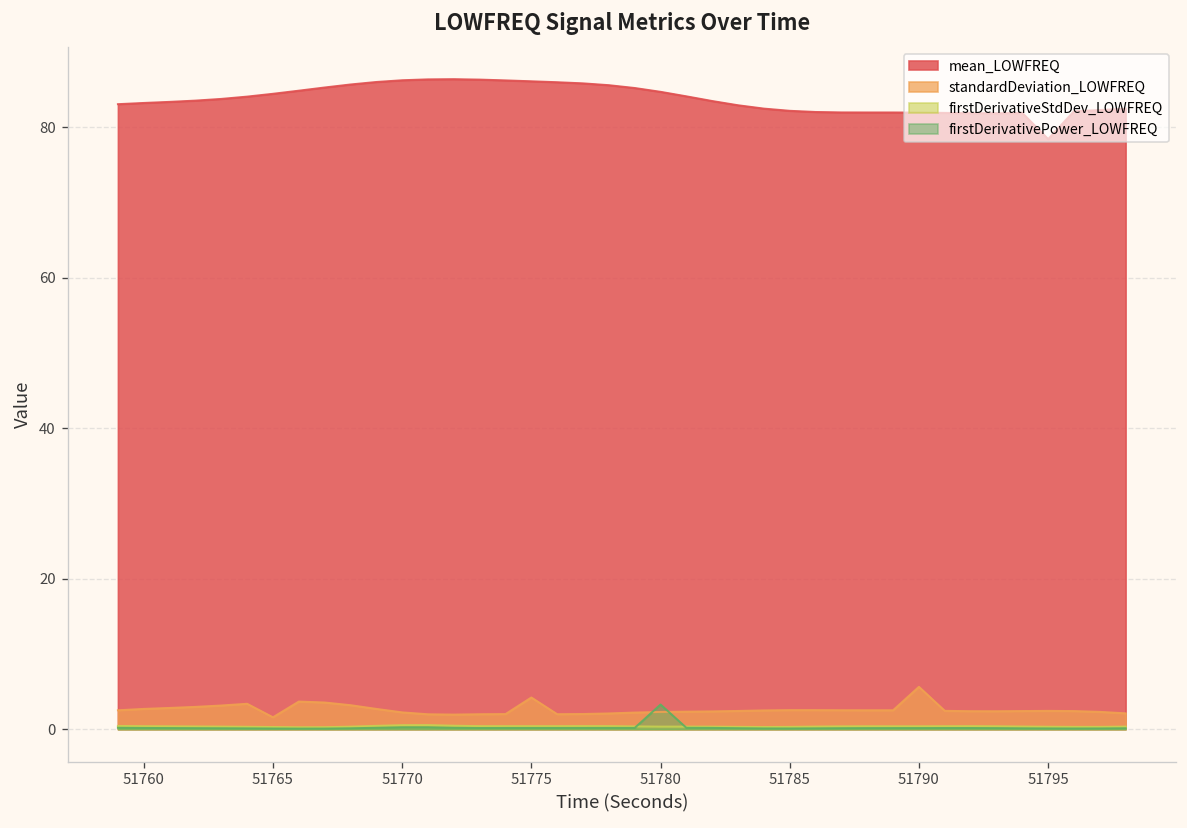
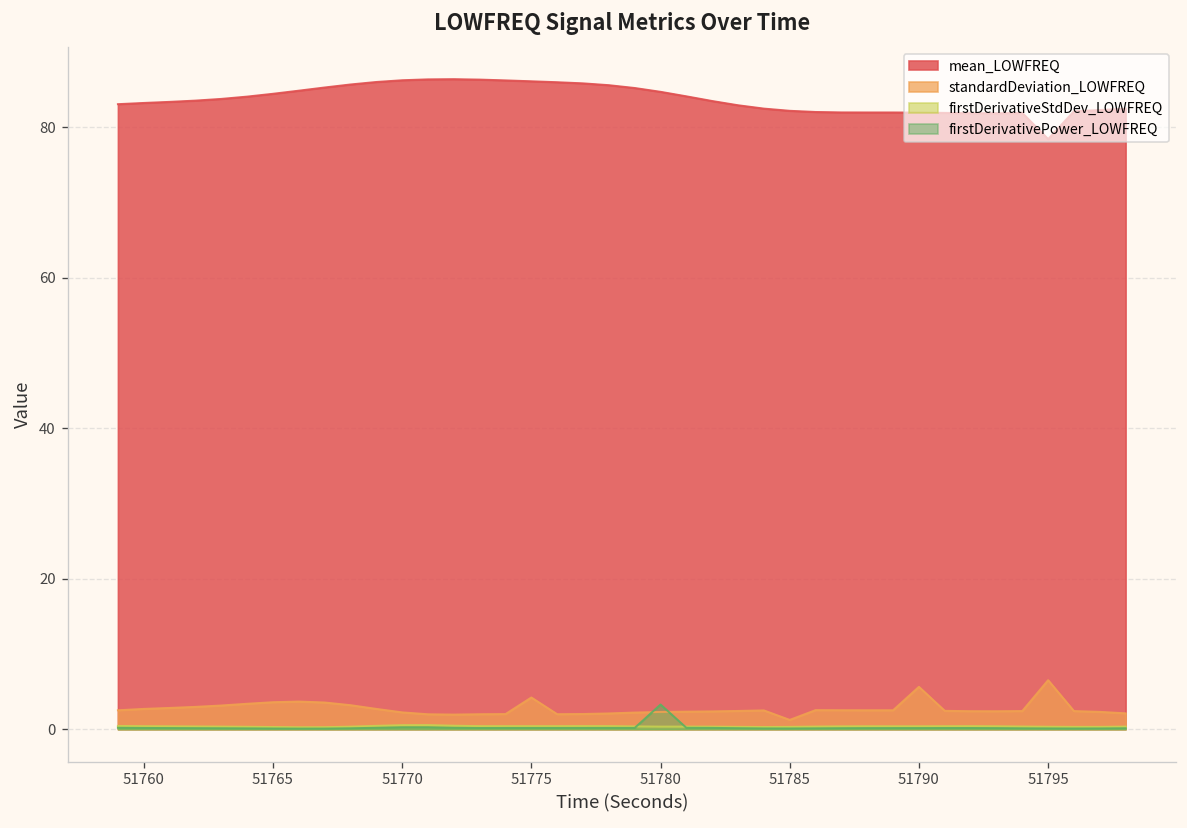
standardDeviation_LOWFREQ, 51765: 2 -> 4
standardDeviation_LOWFREQ, 51785: 3 -> 1
standardDeviation_LOWFREQ, 51795: 2 -> 7
